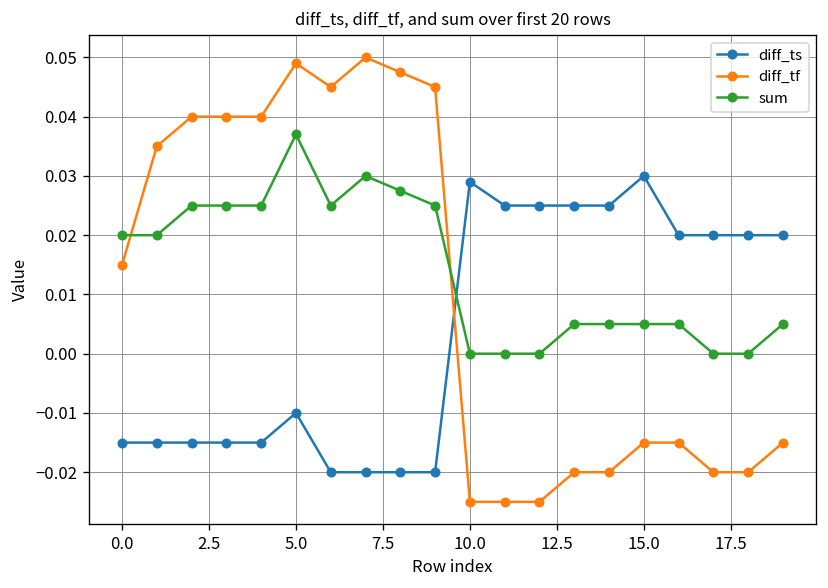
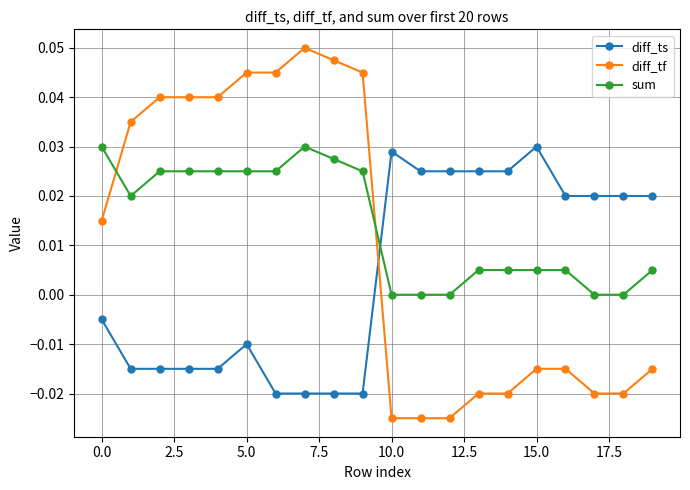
diff_ts, 0.0: -0.015 -> -0.005
sum, 0.0: 0.02 -> 0.03
diff_tf, 5.0: 0.049 -> 0.045
sum, 5.0: 0.037 -> 0.025
